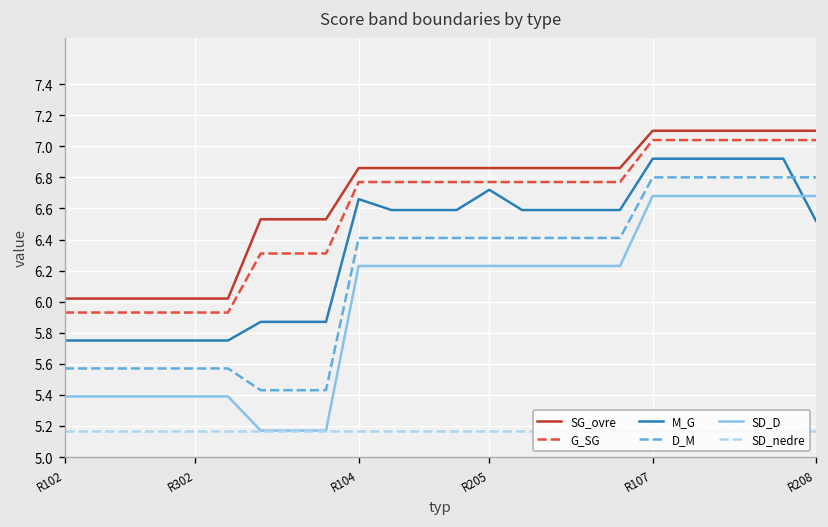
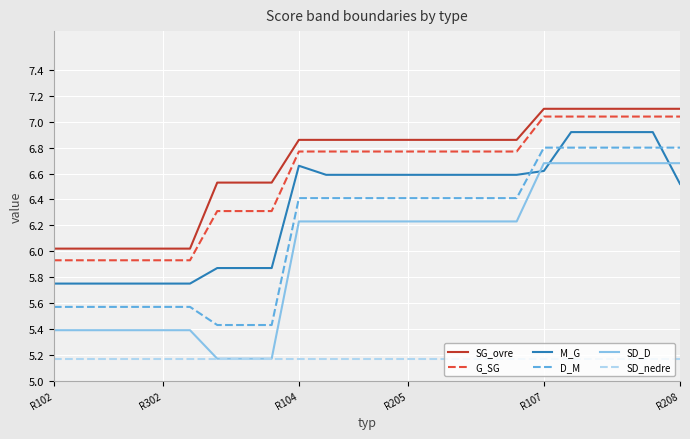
M_G, R205: 6.72 -> 6.59
M_G, R107: 6.92 -> 6.62
